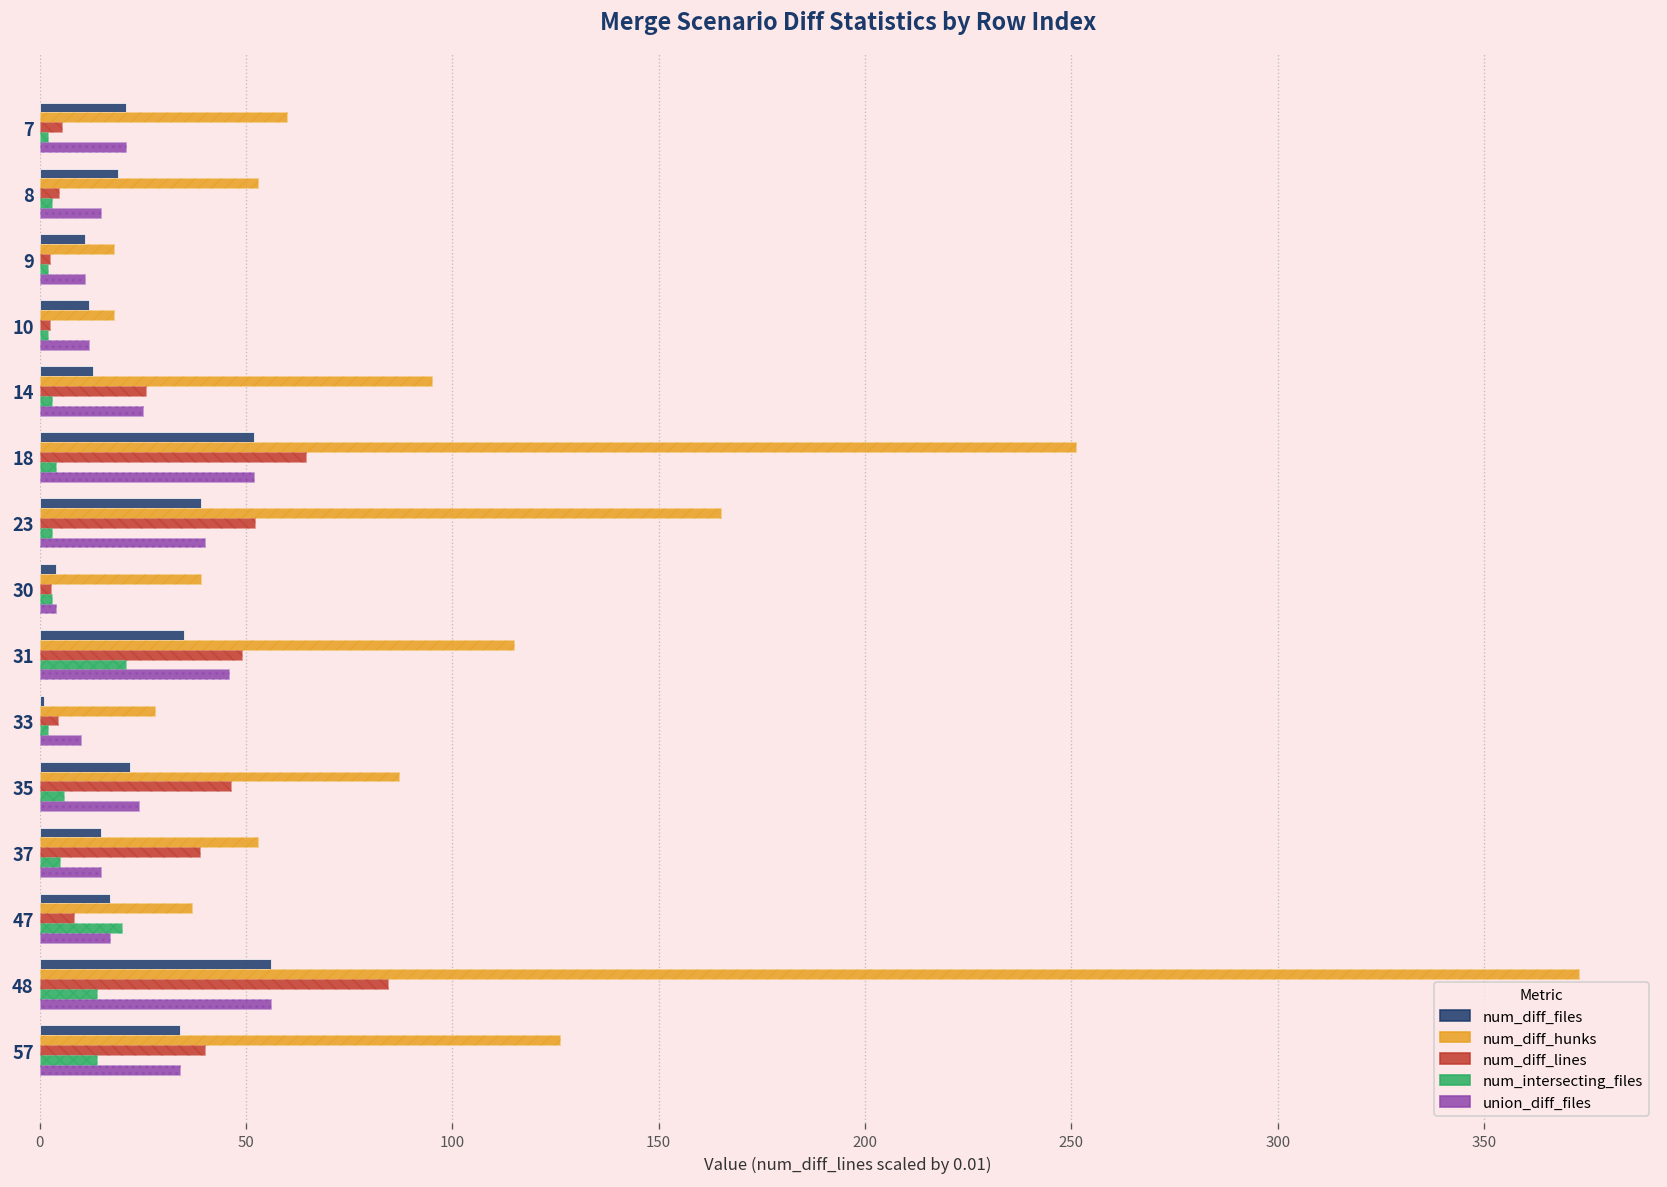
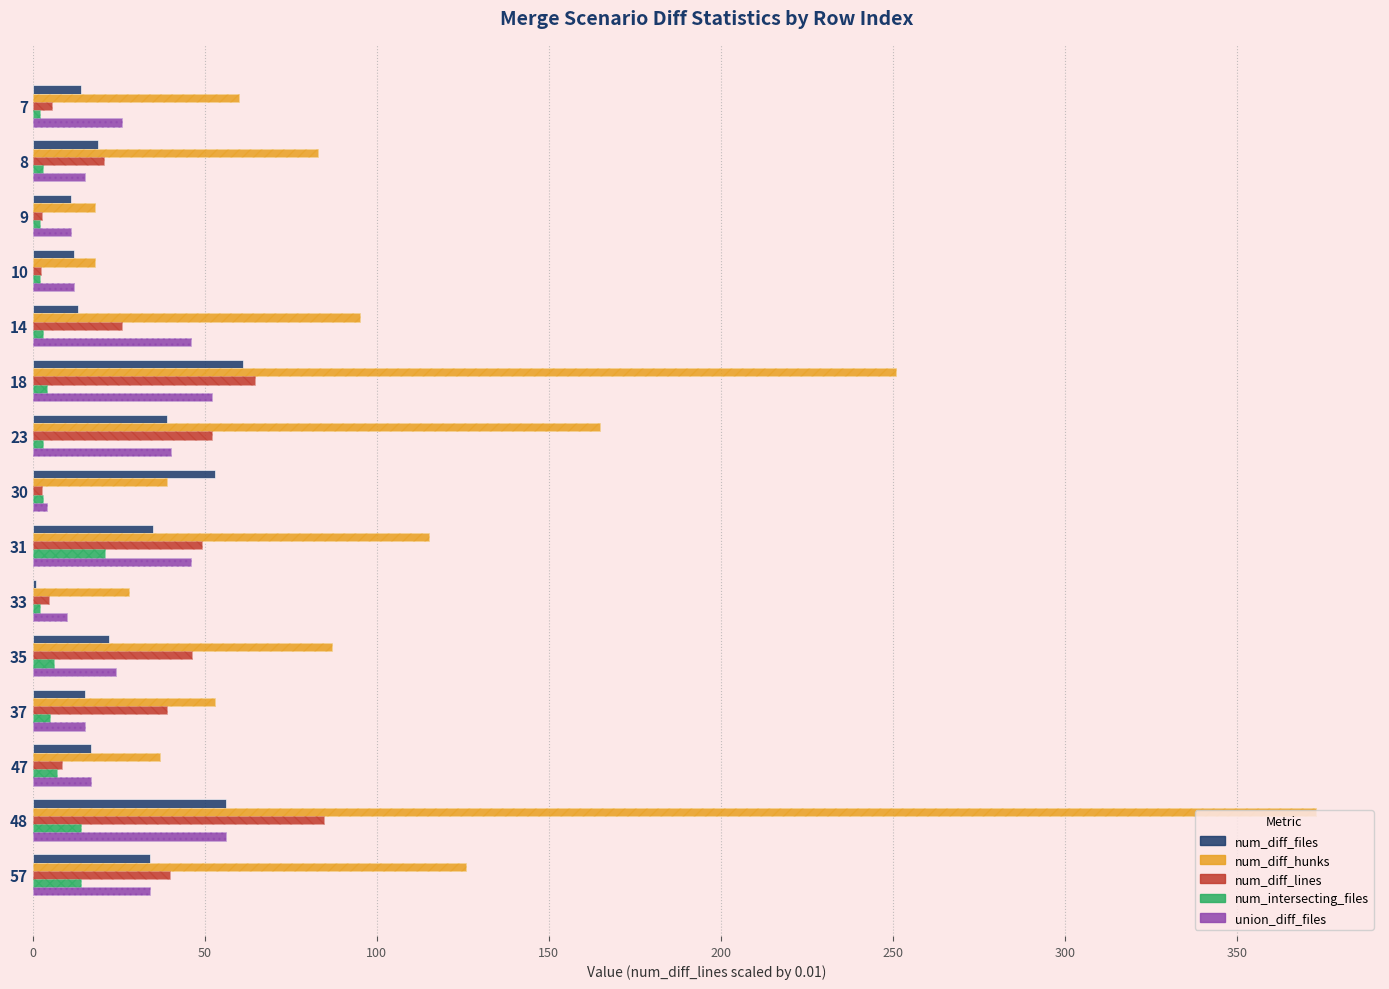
num_diff_files, 7: 21 -> 14
union_diff_files, 7: 21 -> 26
num_diff_hunks, 8: 53 -> 83
num_diff_lines, 8: 5 -> 21
union_diff_files, 14: 25 -> 46
num_diff_files, 18: 52 -> 61
num_diff_files, 30: 4 -> 53
num_intersecting_files, 47: 20 -> 7
